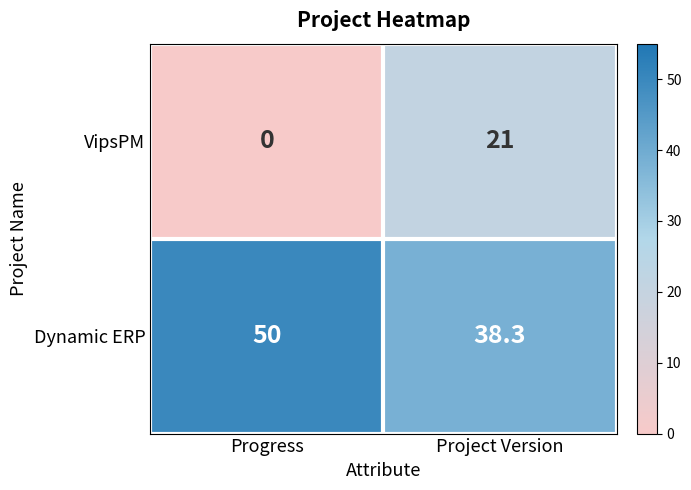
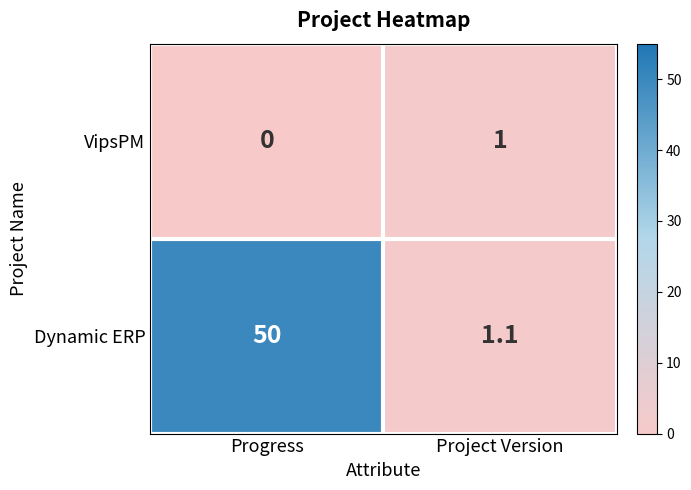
VipsPM, Project Version: 21 -> 1
Dynamic ERP, Project Version: 38.3 -> 1.1
